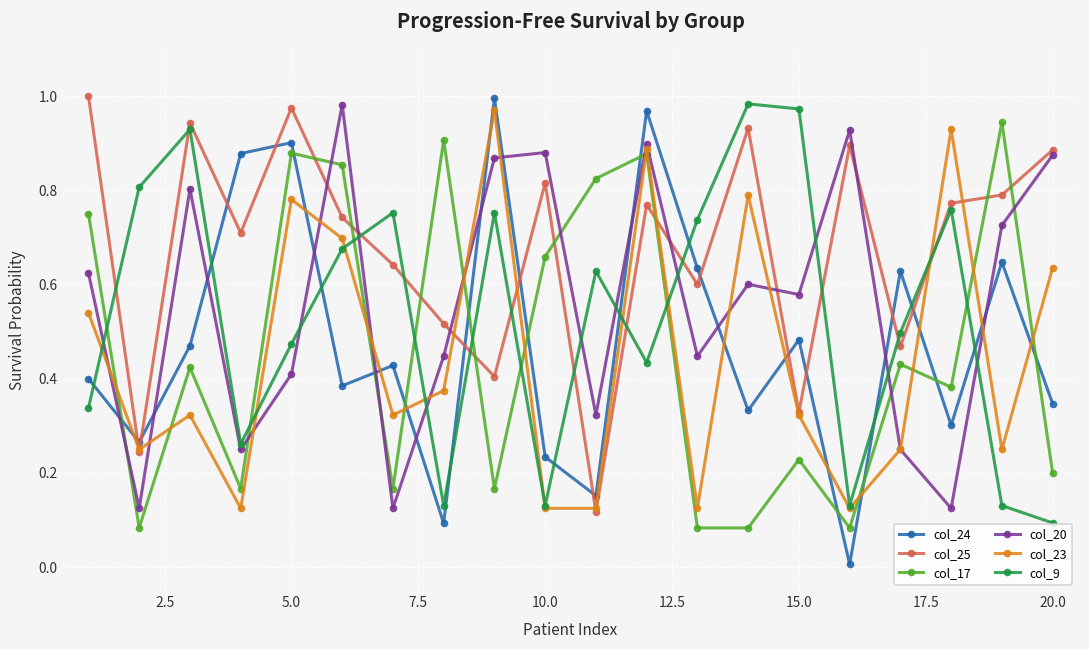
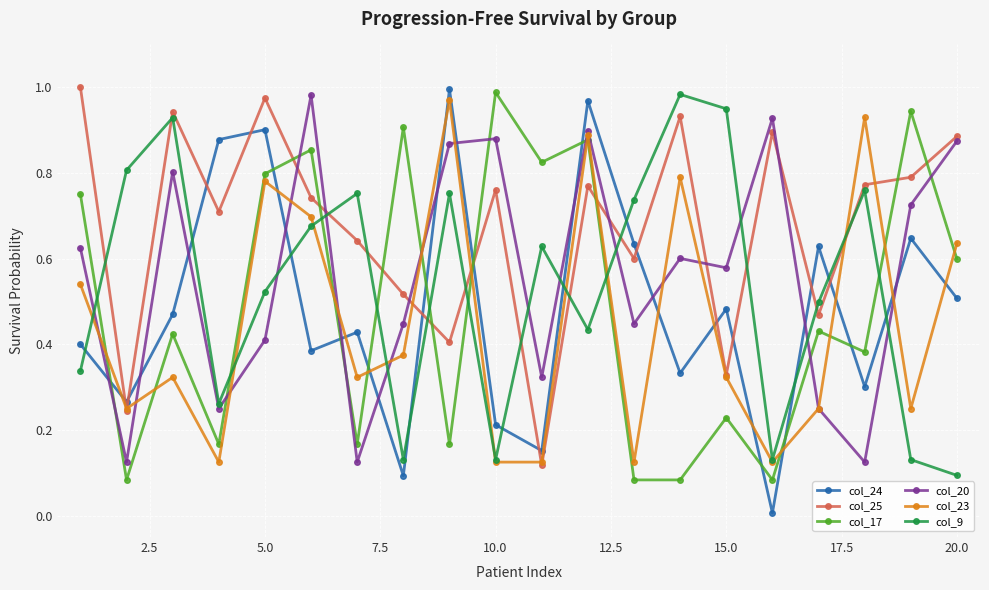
col_17, 5.0: 0.88 -> 0.80
col_9, 5.0: 0.47 -> 0.52
col_24, 10.0: 0.23 -> 0.21
col_25, 10.0: 0.82 -> 0.76
col_17, 10.0: 0.66 -> 0.99
col_9, 15.0: 0.97 -> 0.95
col_24, 20.0: 0.35 -> 0.51
col_17, 20.0: 0.20 -> 0.60
